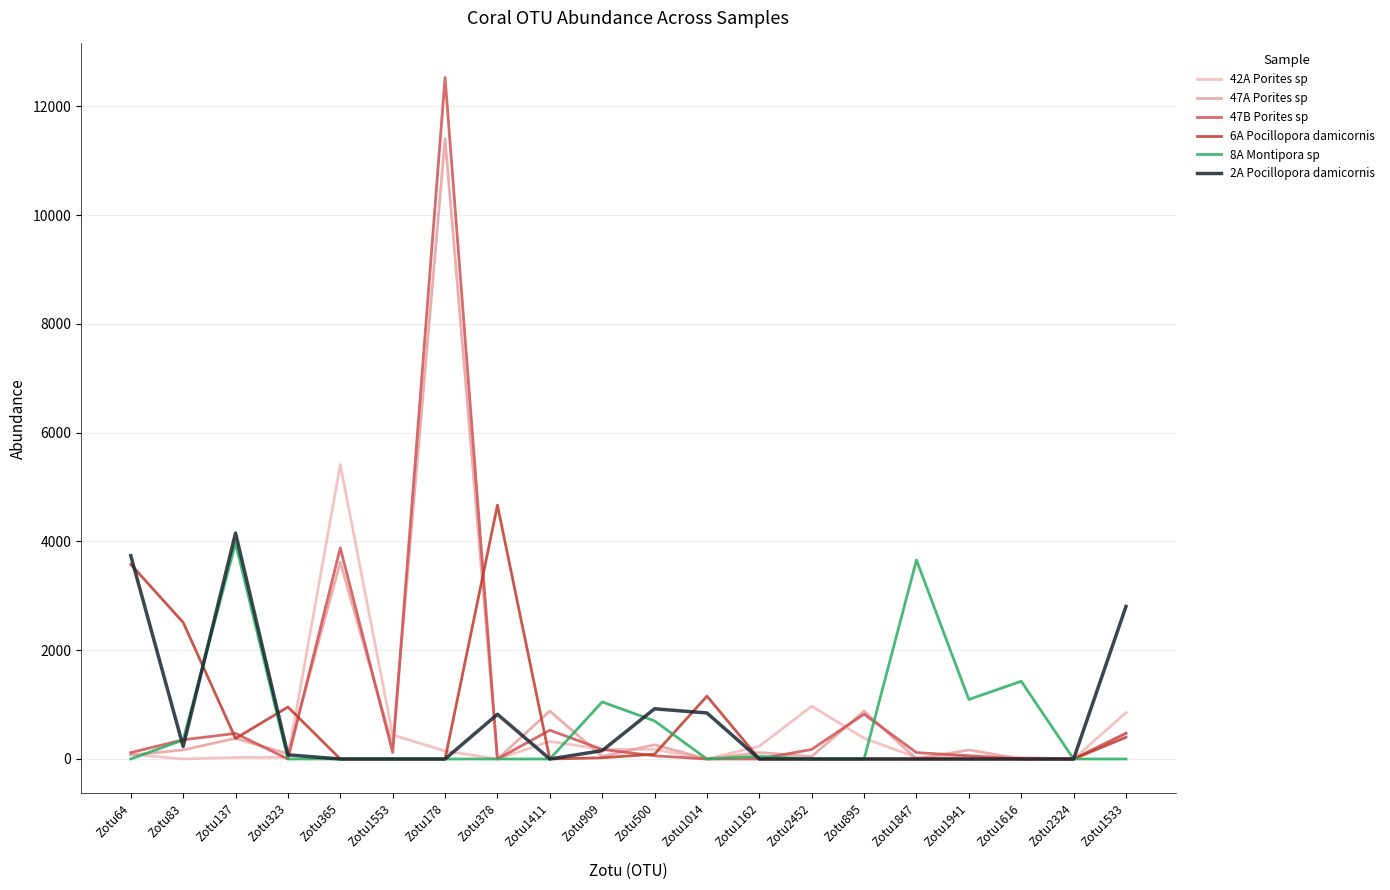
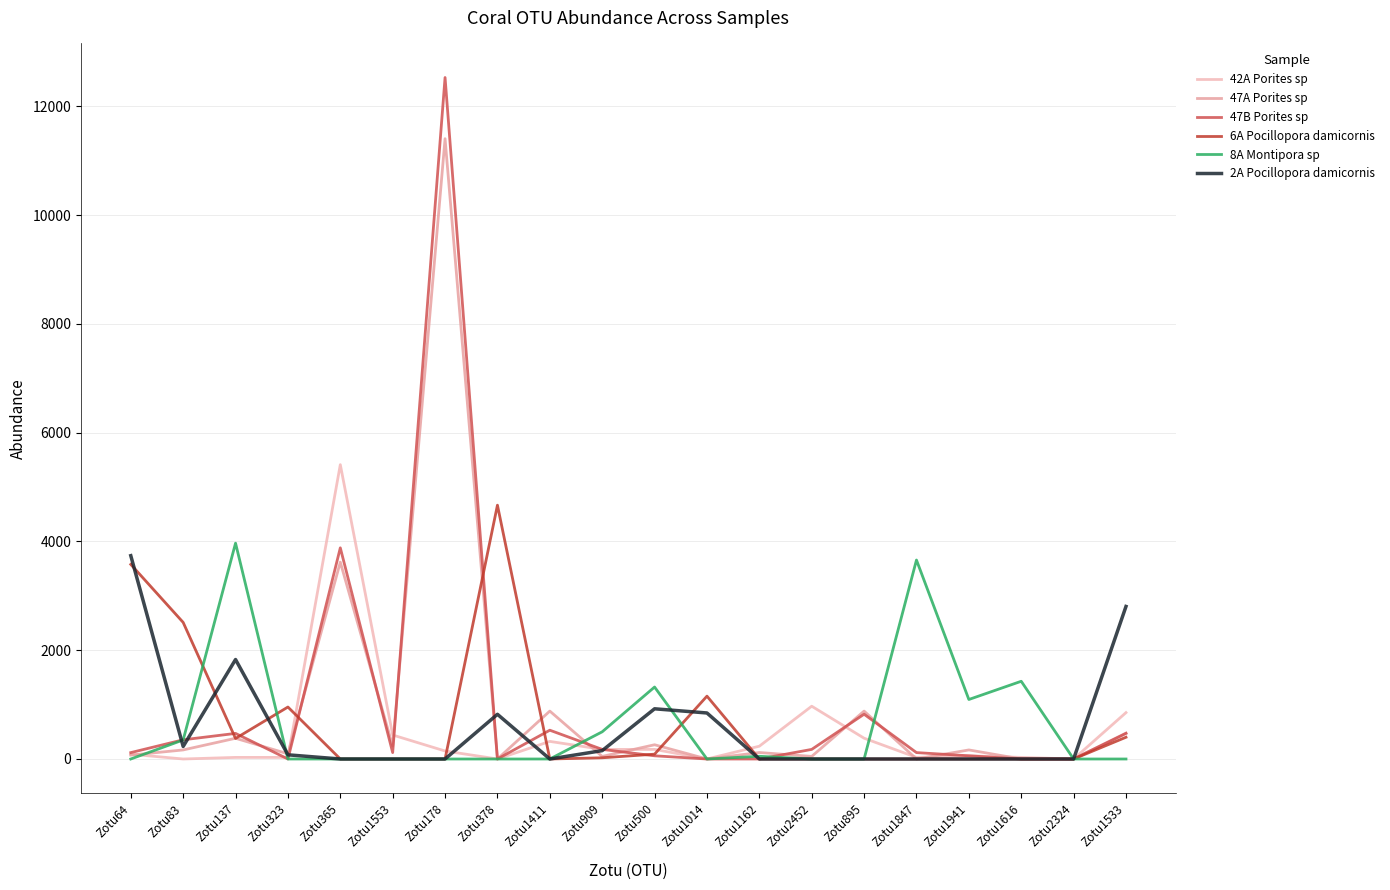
2A Pocillopora damicornis, Zotu137: 4200 -> 1800
8A Montipora sp, Zotu909: 1000 -> 500
8A Montipora sp, Zotu500: 700 -> 1300
